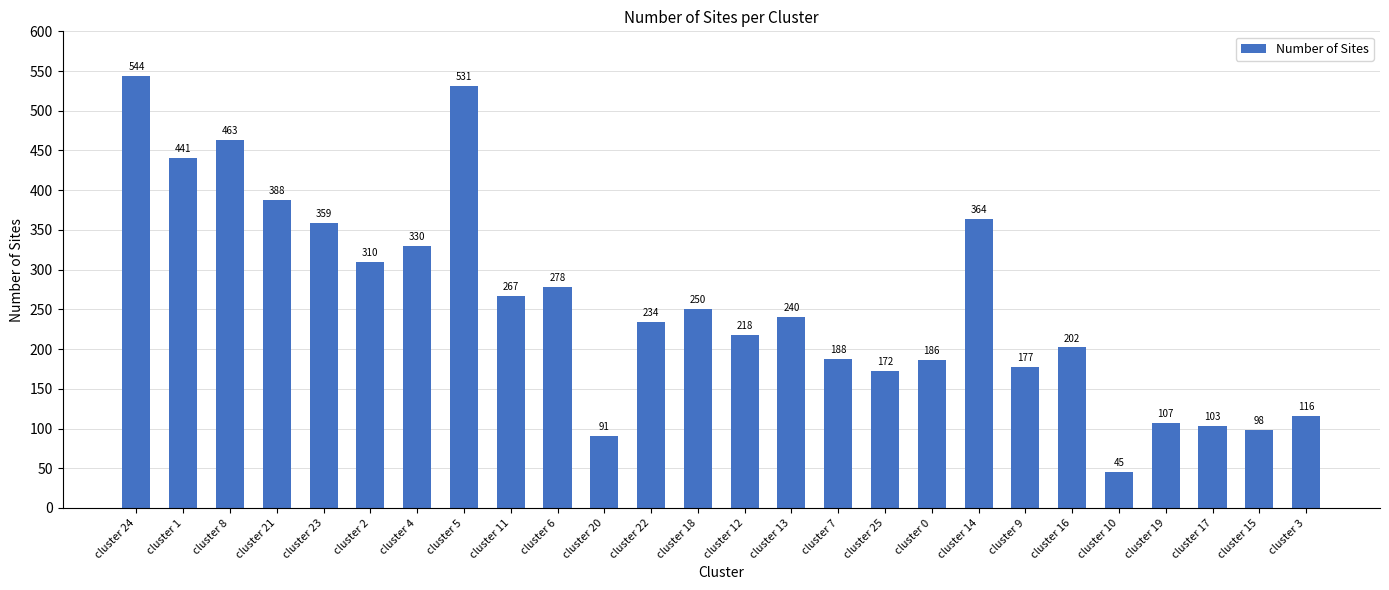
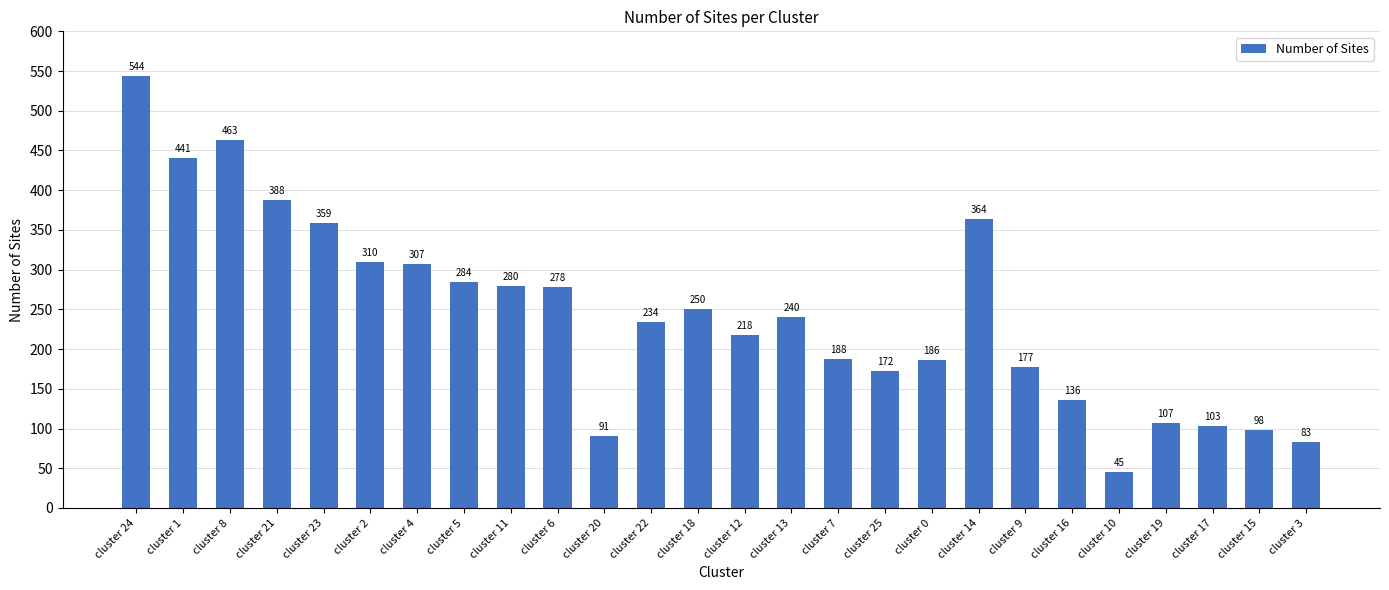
cluster 4: 330 -> 307
cluster 5: 531 -> 284
cluster 11: 267 -> 280
cluster 16: 202 -> 136
cluster 3: 116 -> 83
